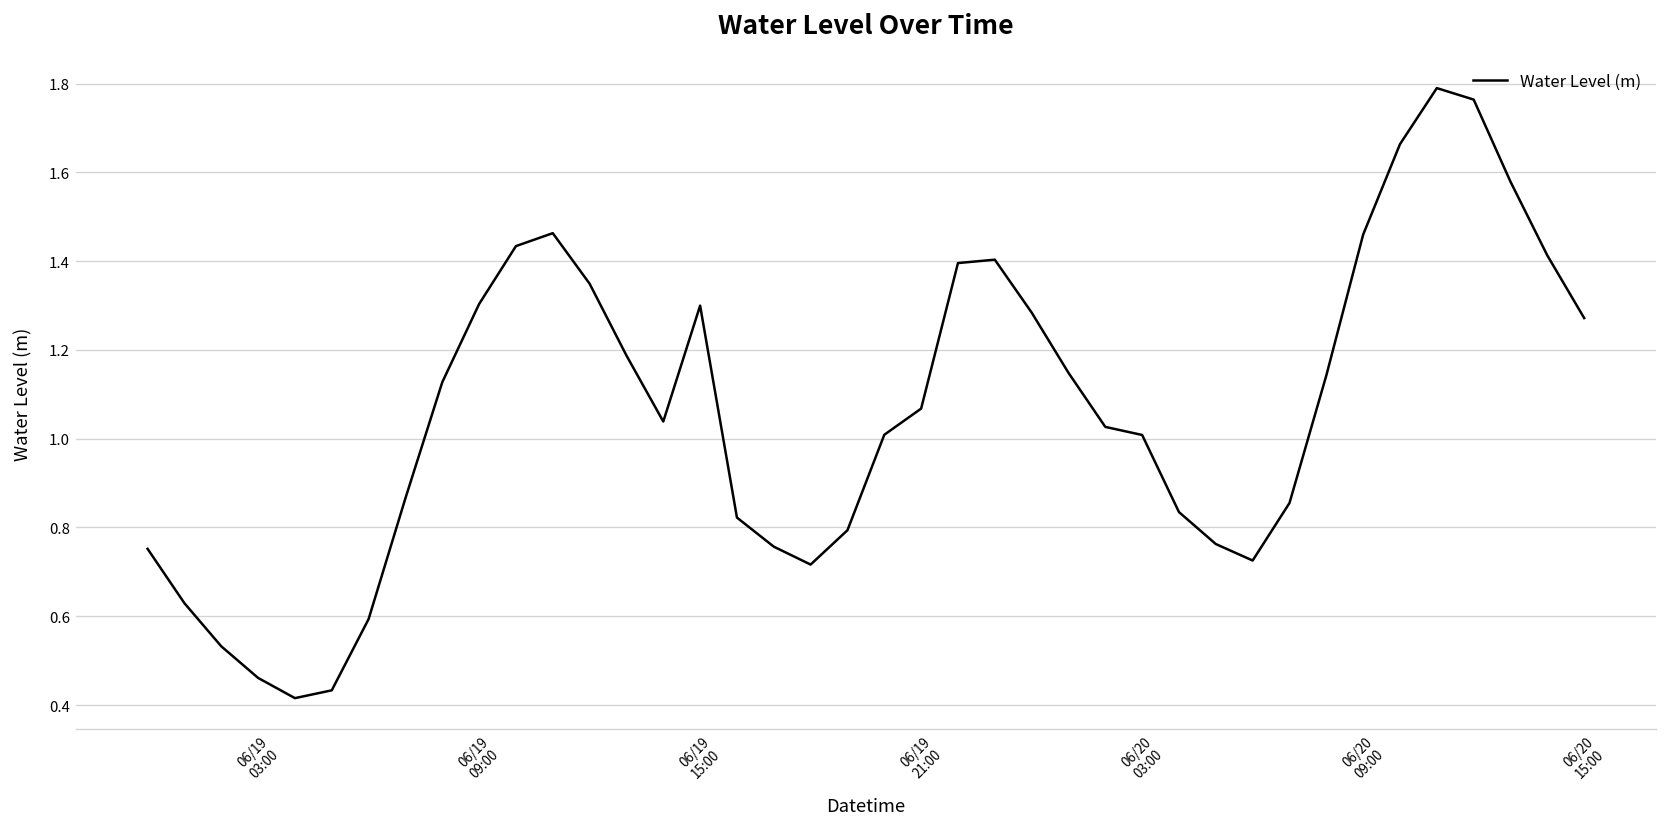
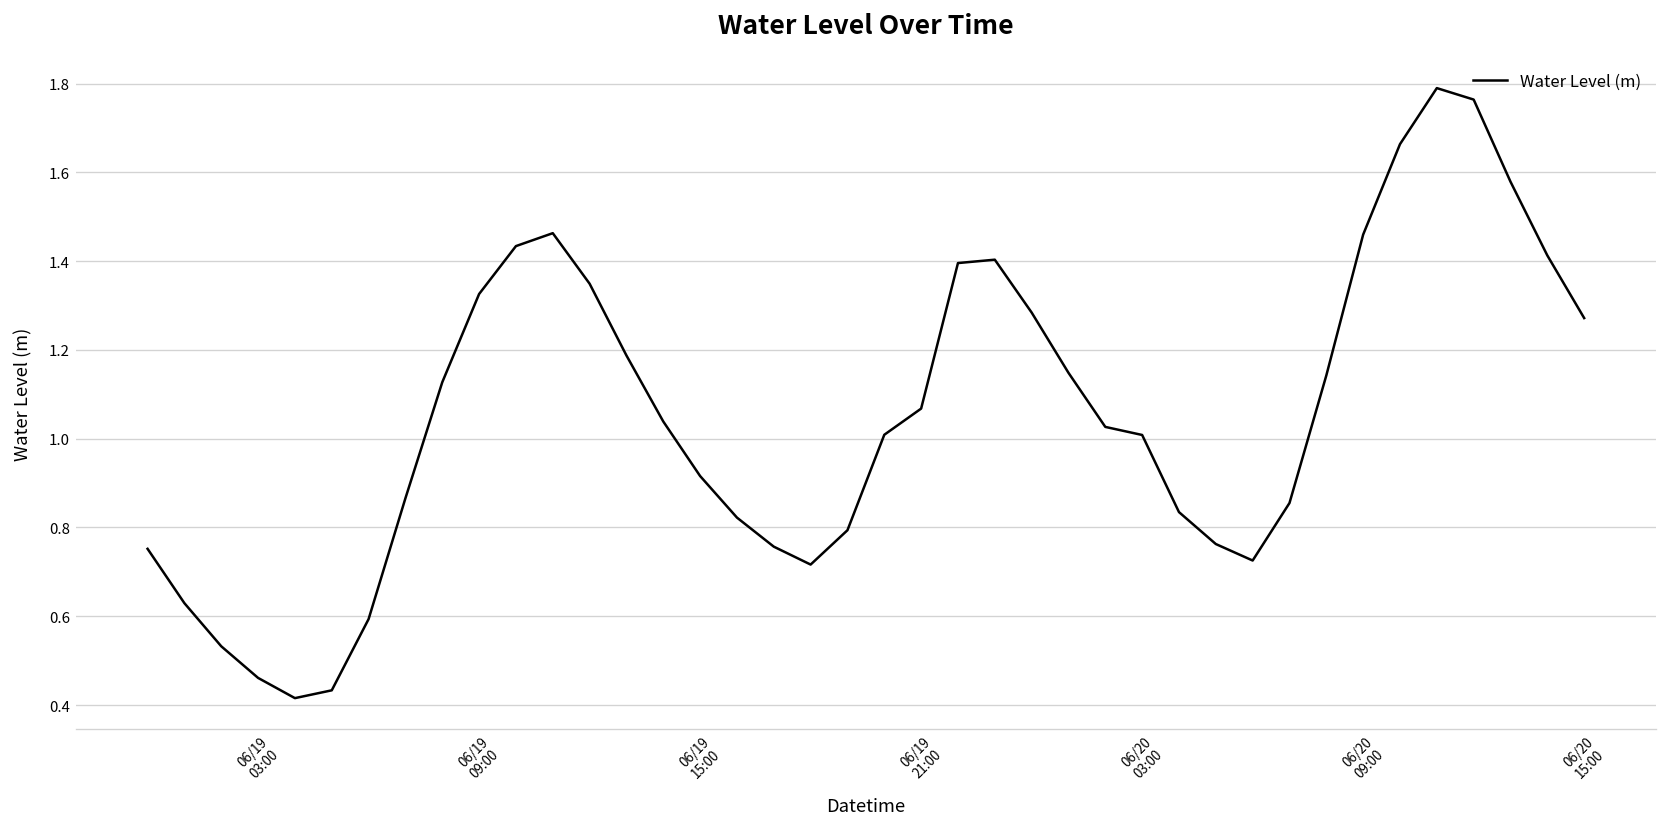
06/19 09:00: 1.30 -> 1.33
06/19 15:00: 1.30 -> 0.92
